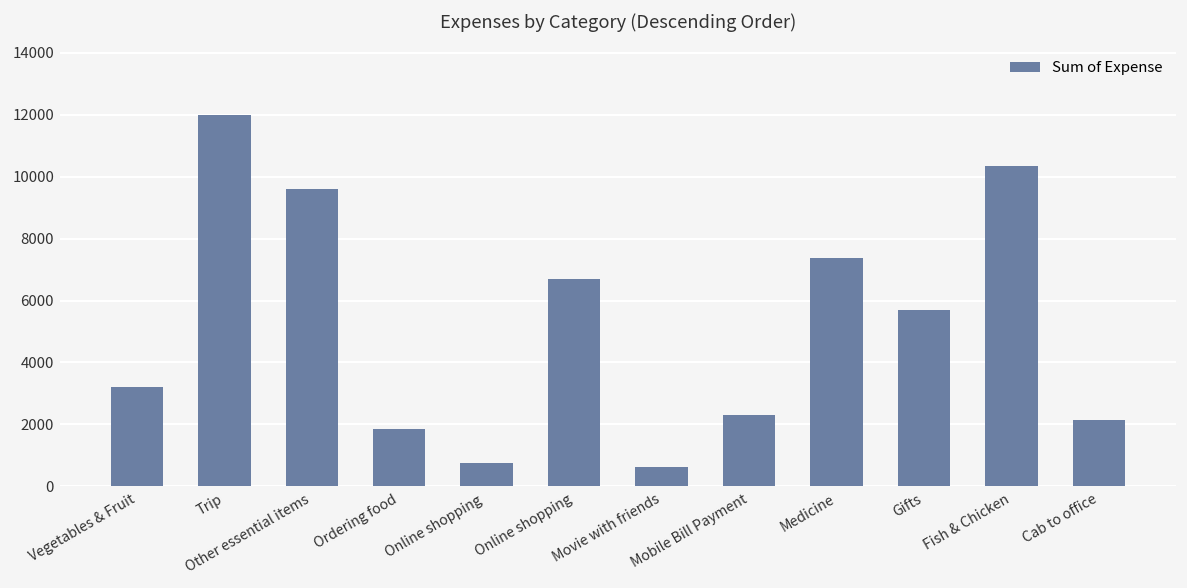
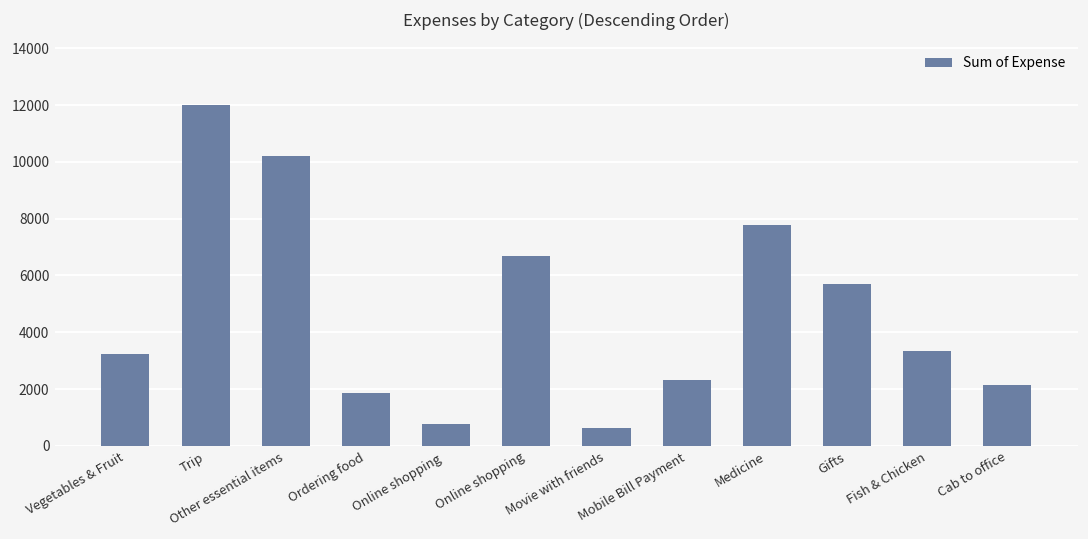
Other essential items: 9600 -> 10200
Medicine: 7400 -> 7800
Fish & Chicken: 10400 -> 3300
